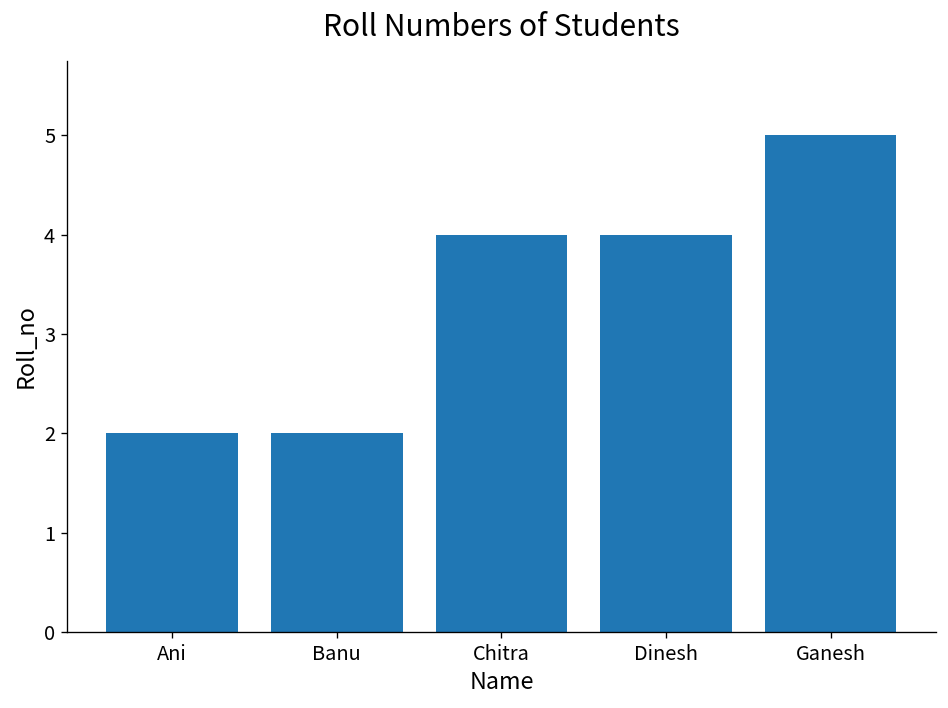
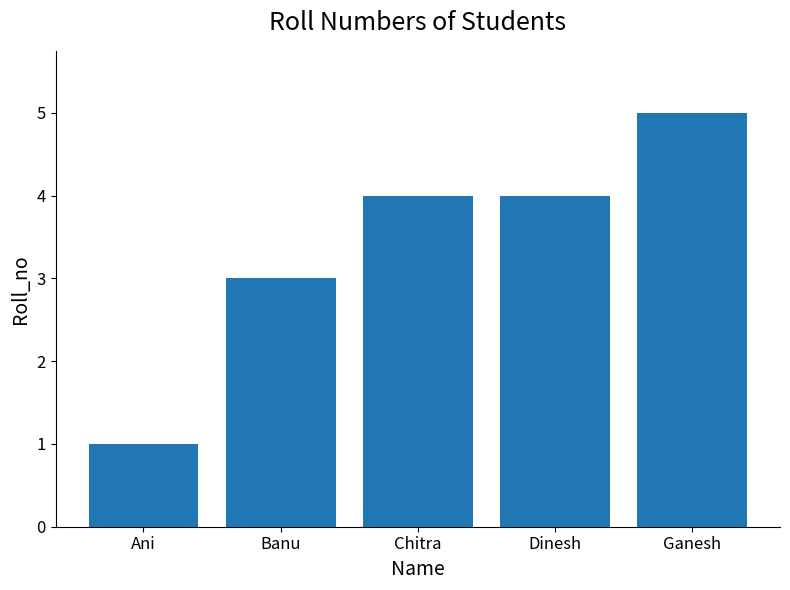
Ani: 2 -> 1
Banu: 2 -> 3
